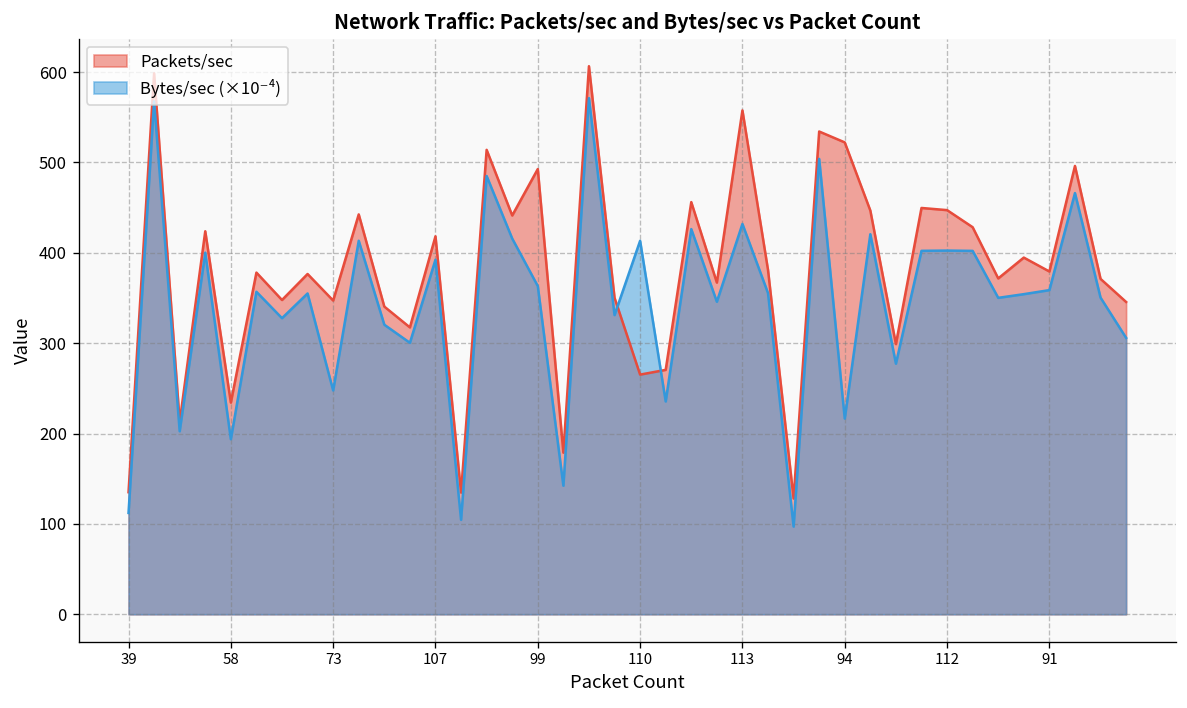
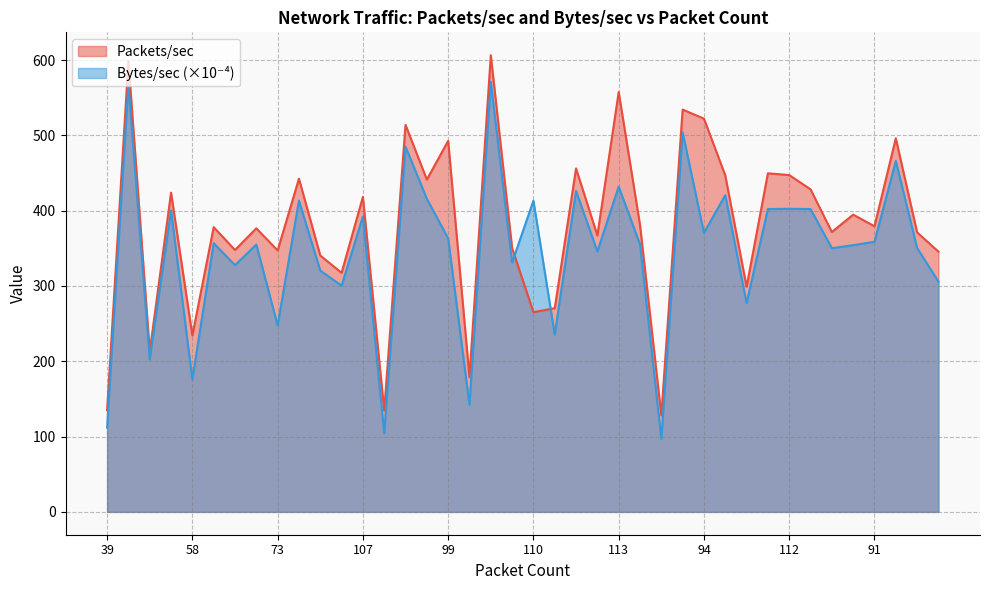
Bytes/sec (×10⁻⁴), 58: 190 -> 180
Bytes/sec (×10⁻⁴), 94: 220 -> 370
